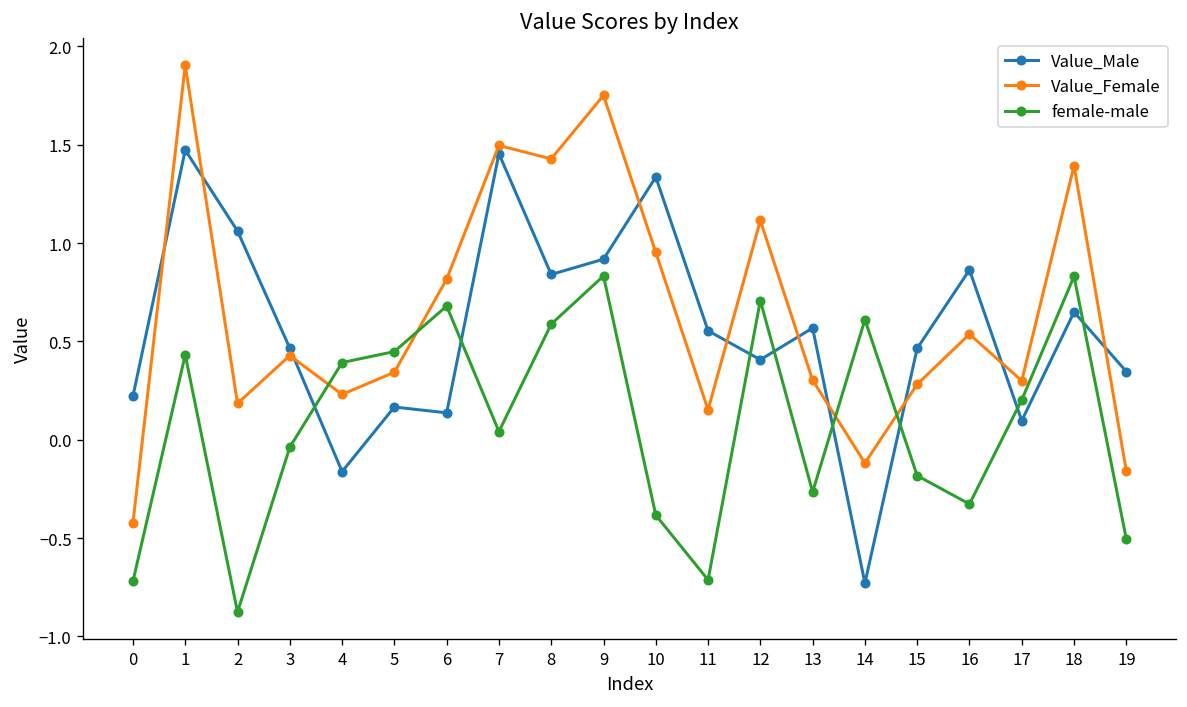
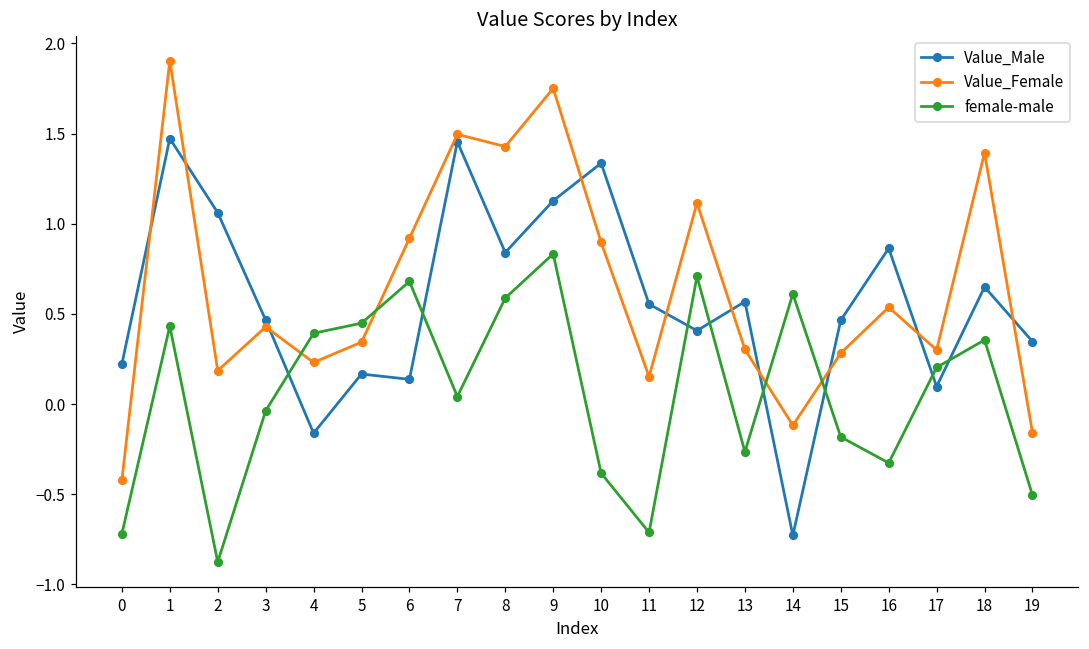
Value_Female, 6: 0.82 -> 0.92
Value_Male, 9: 0.92 -> 1.13
Value_Female, 10: 0.95 -> 0.90
female-male, 18: 0.83 -> 0.36
